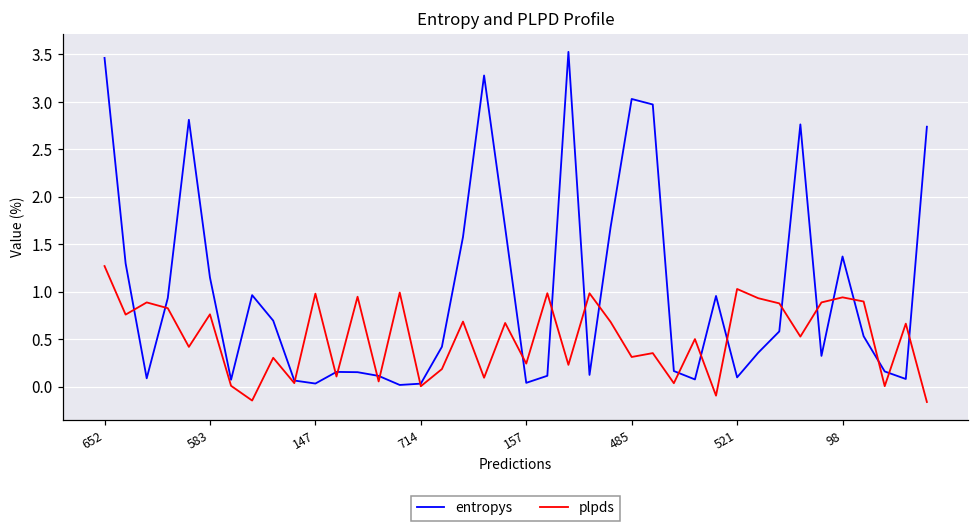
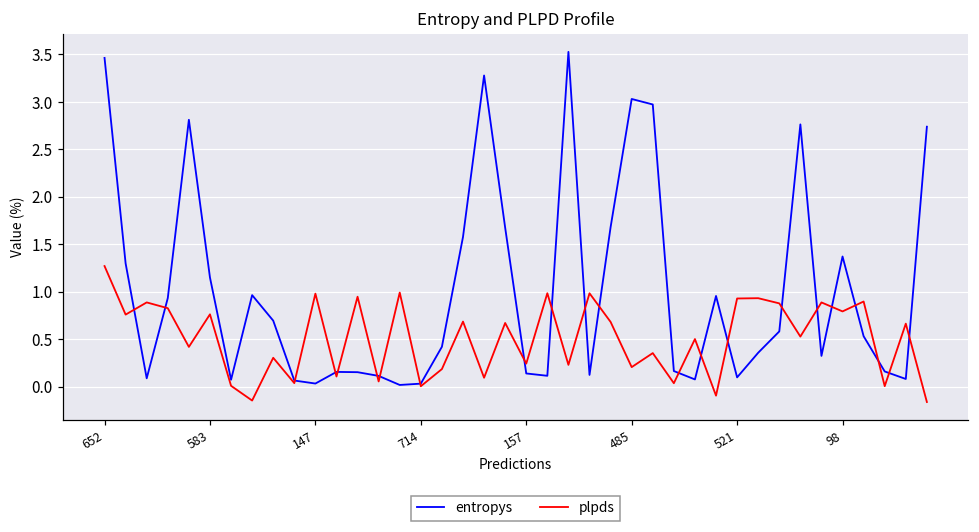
entropys, 157: 0.0 -> 0.1
plpds, 485: 0.3 -> 0.2
plpds, 521: 1.0 -> 0.9
plpds, 98: 0.9 -> 0.8
